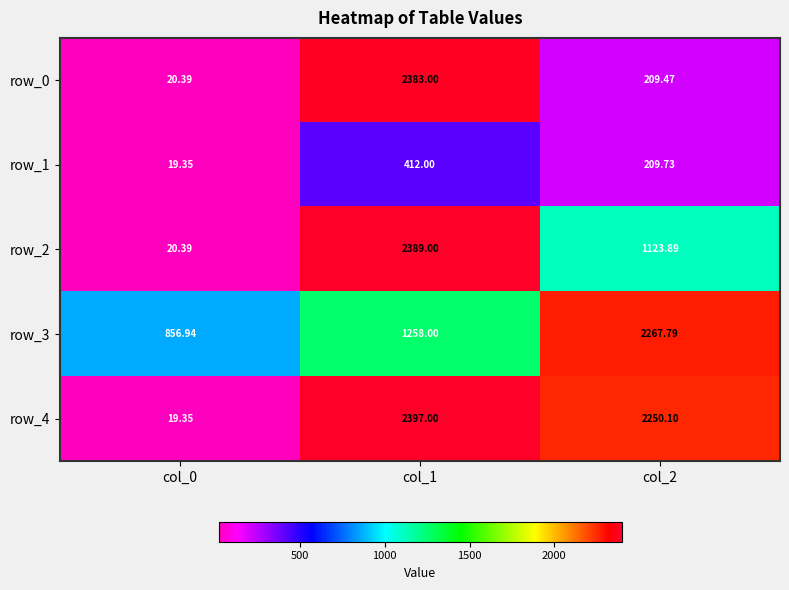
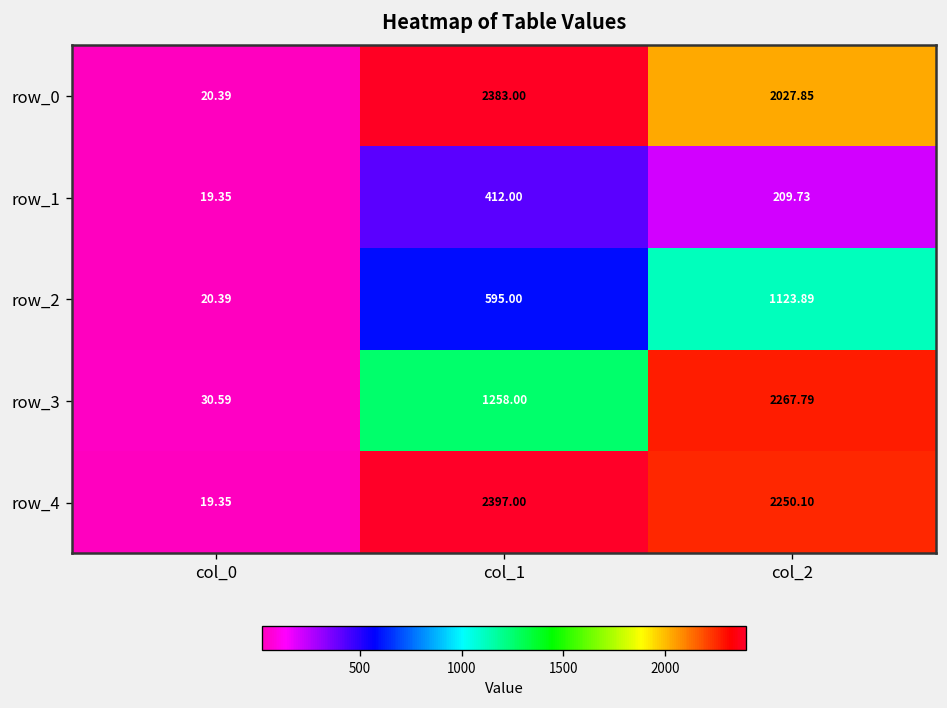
row_0, col_2: 209.47 -> 2027.85
row_2, col_1: 2389.00 -> 595.00
row_3, col_0: 856.94 -> 30.59
